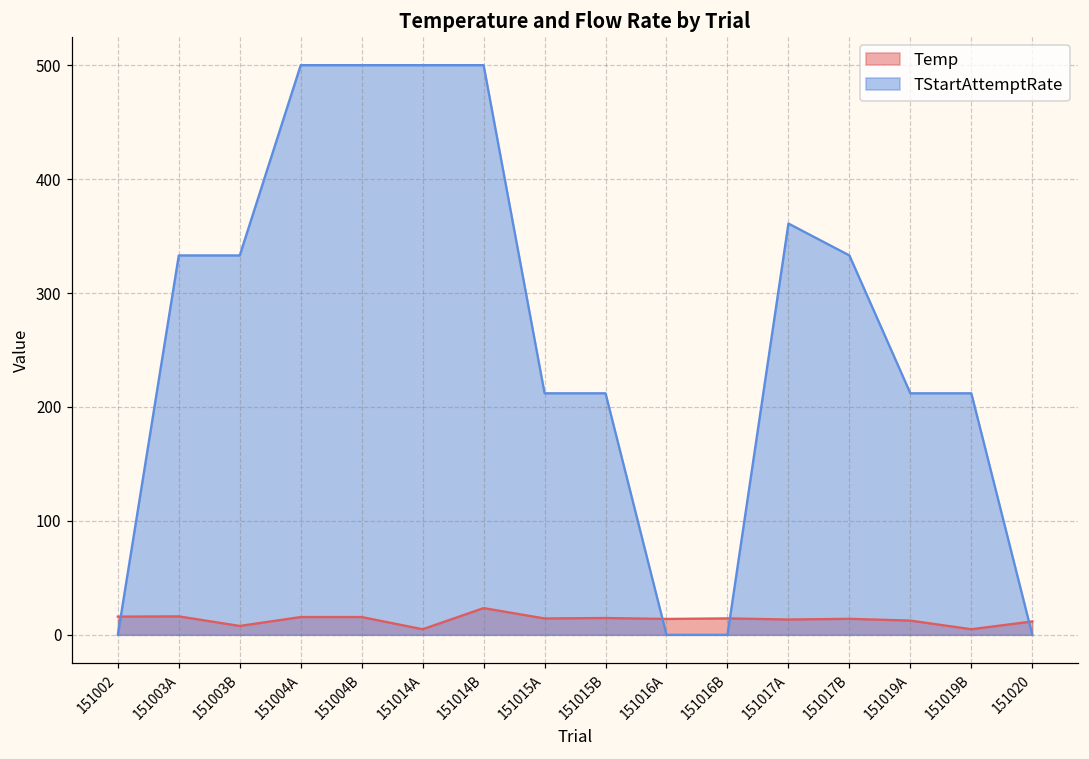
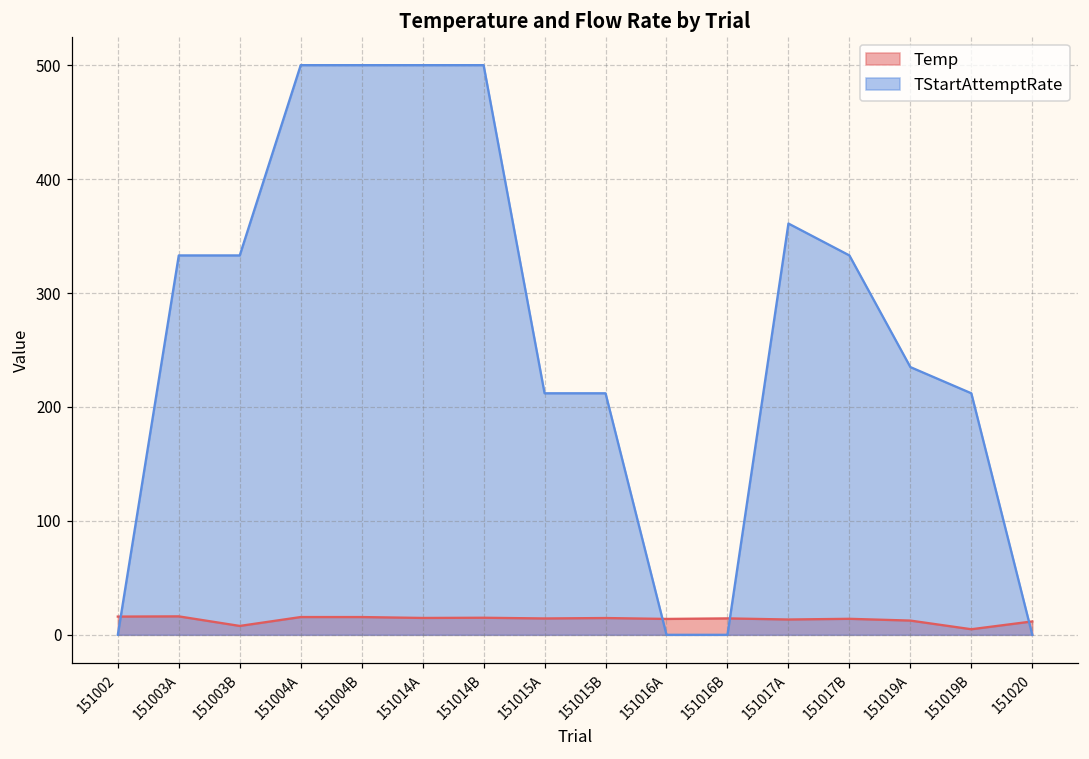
Temp, 151014A: 5 -> 15
Temp, 151014B: 23 -> 15
TStartAttemptRate, 151019A: 212 -> 235
